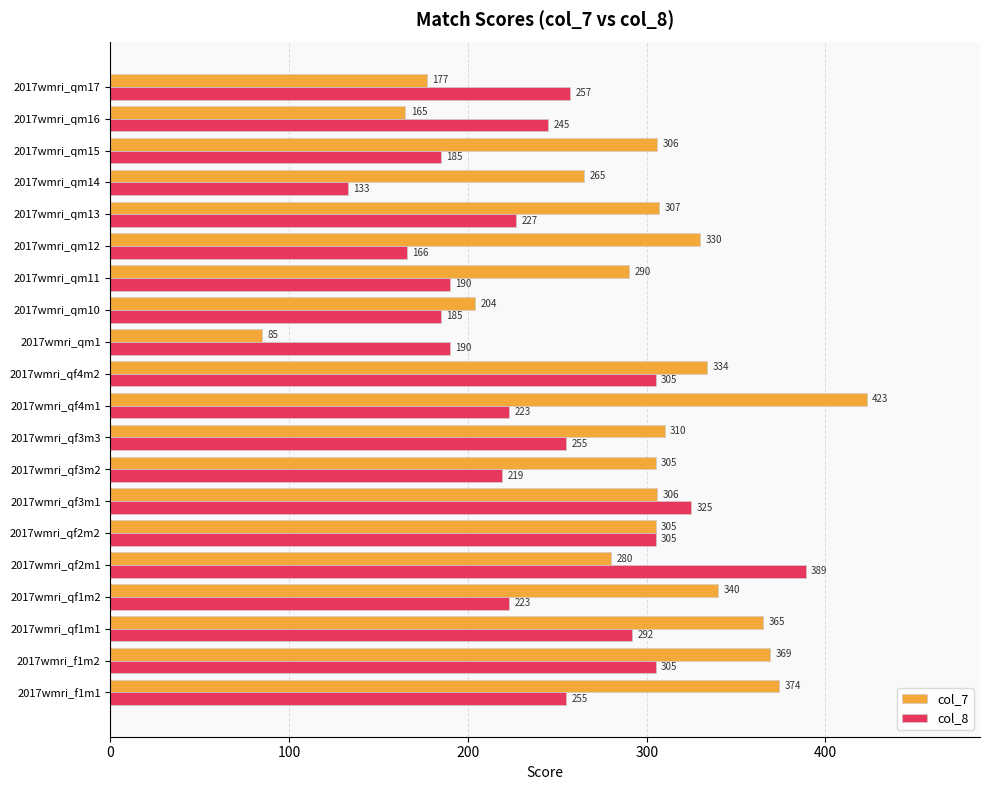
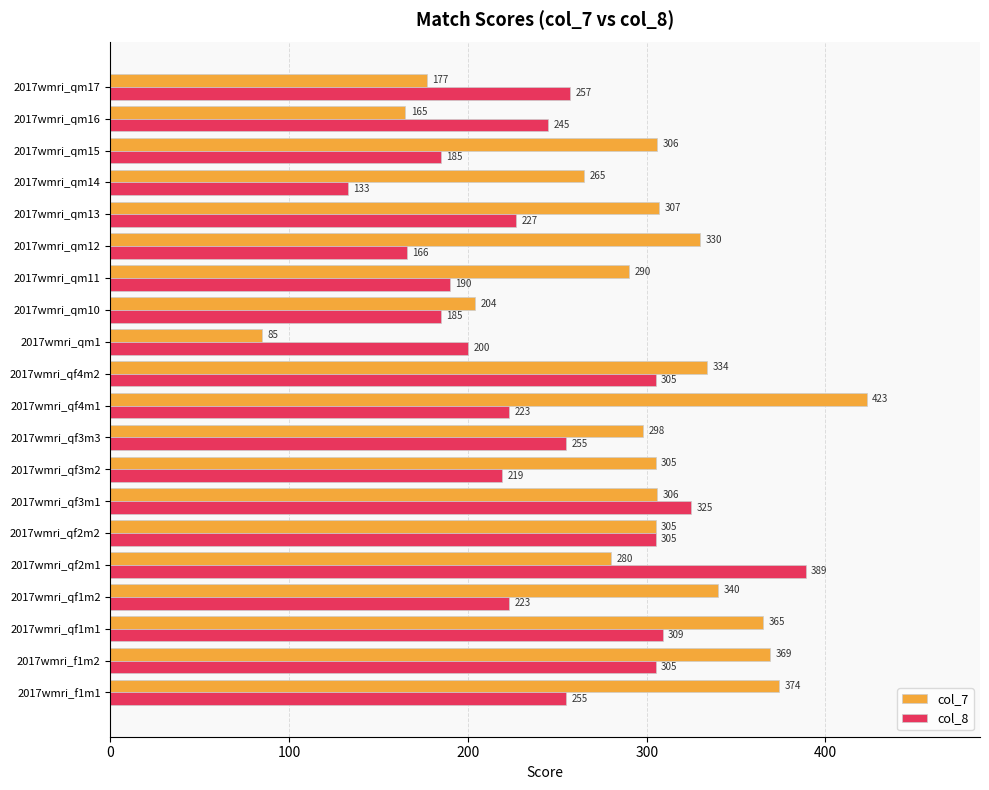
col_8, 2017wmri_qm1: 190 -> 200
col_7, 2017wmri_qf3m3: 310 -> 298
col_8, 2017wmri_qf1m1: 292 -> 309
